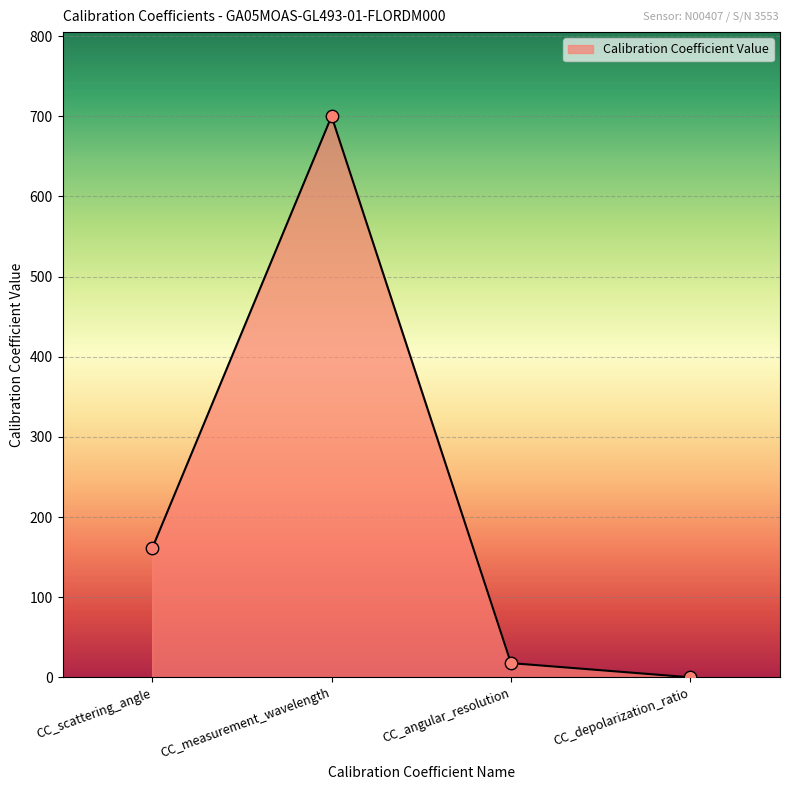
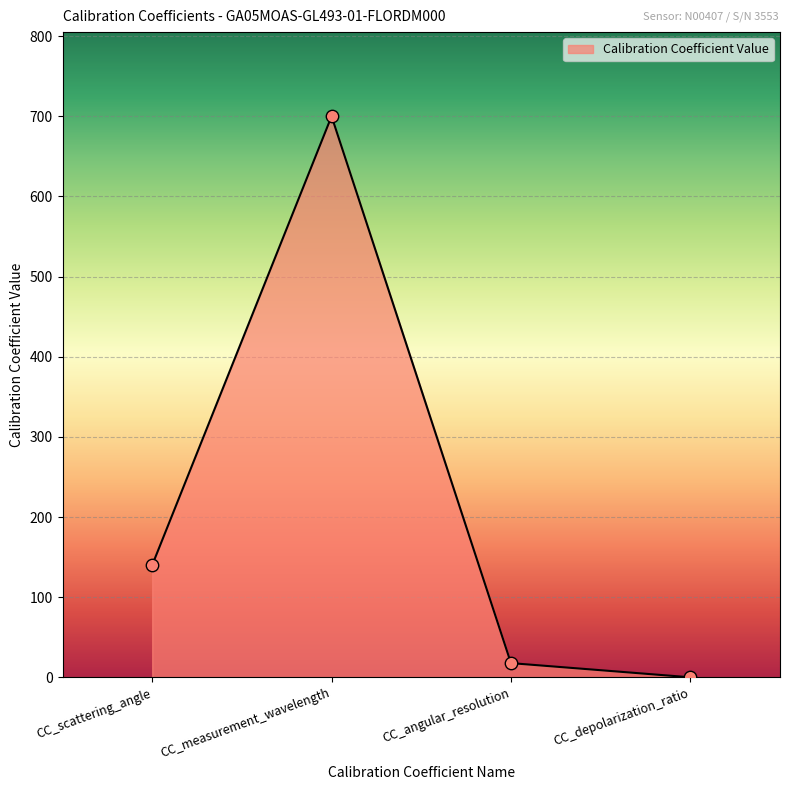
CC_scattering_angle: 160 -> 140
